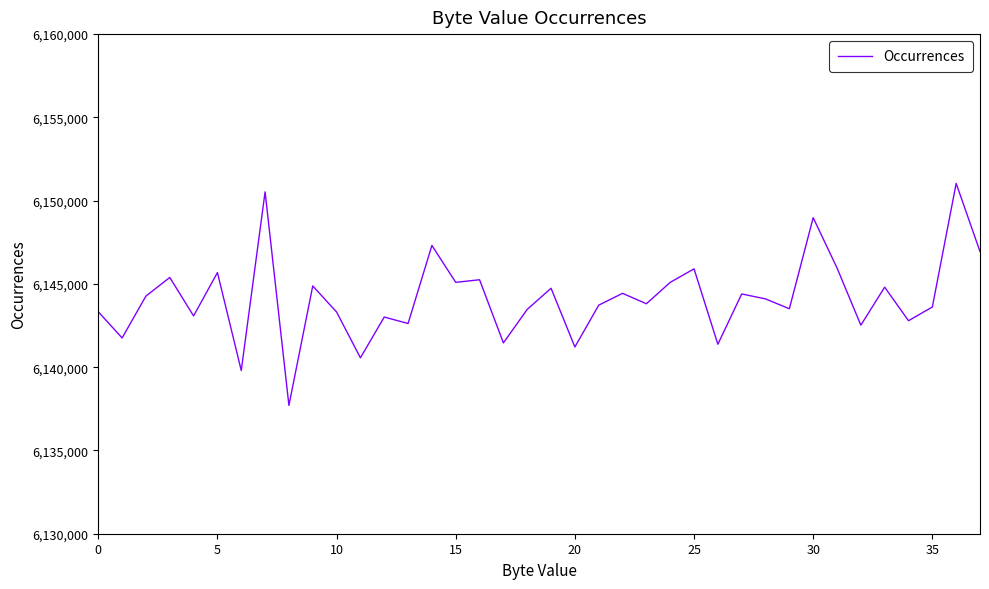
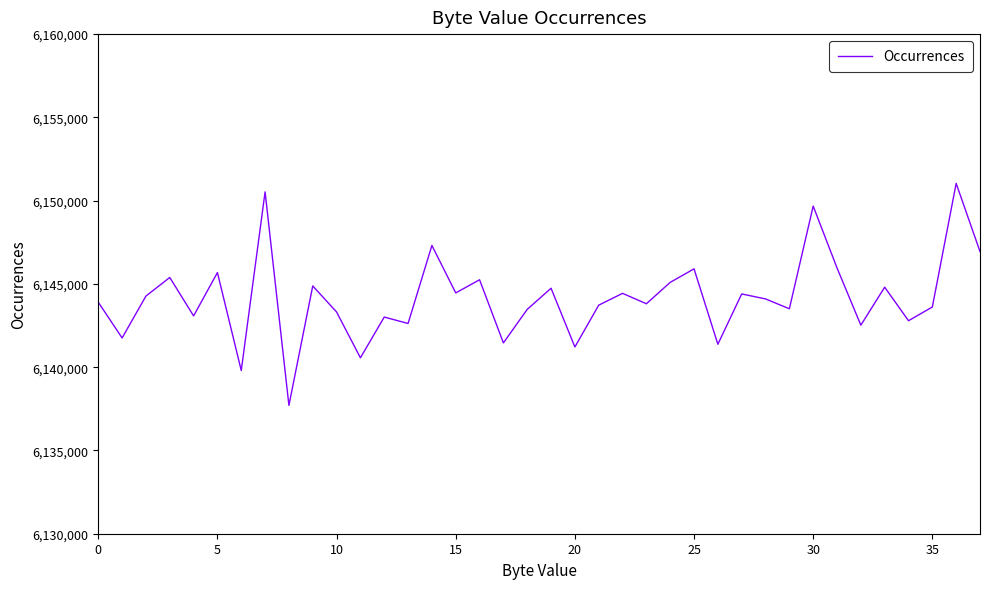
0: 6,143,300 -> 6,143,900
15: 6,145,100 -> 6,144,500
30: 6,149,000 -> 6,149,700
